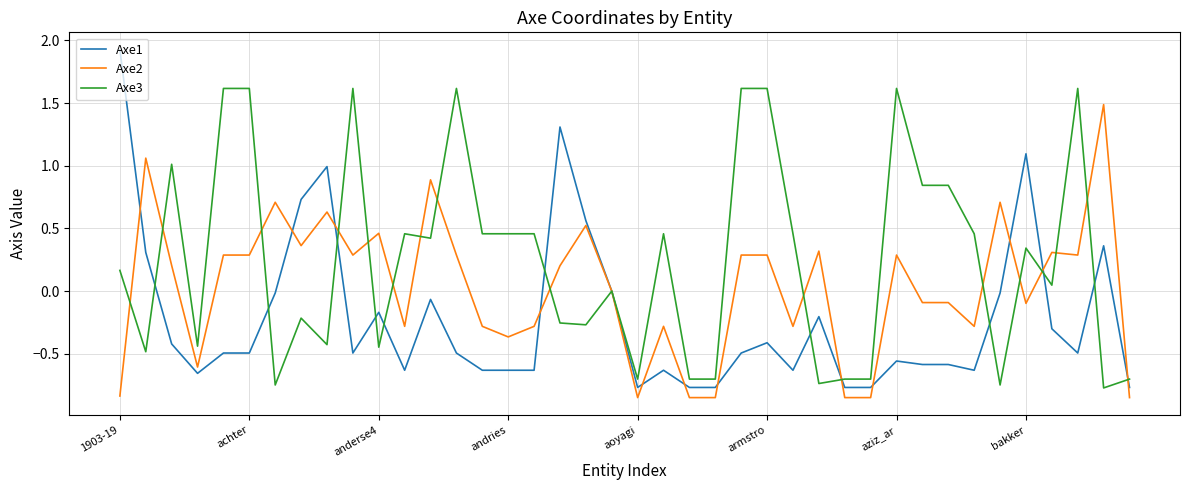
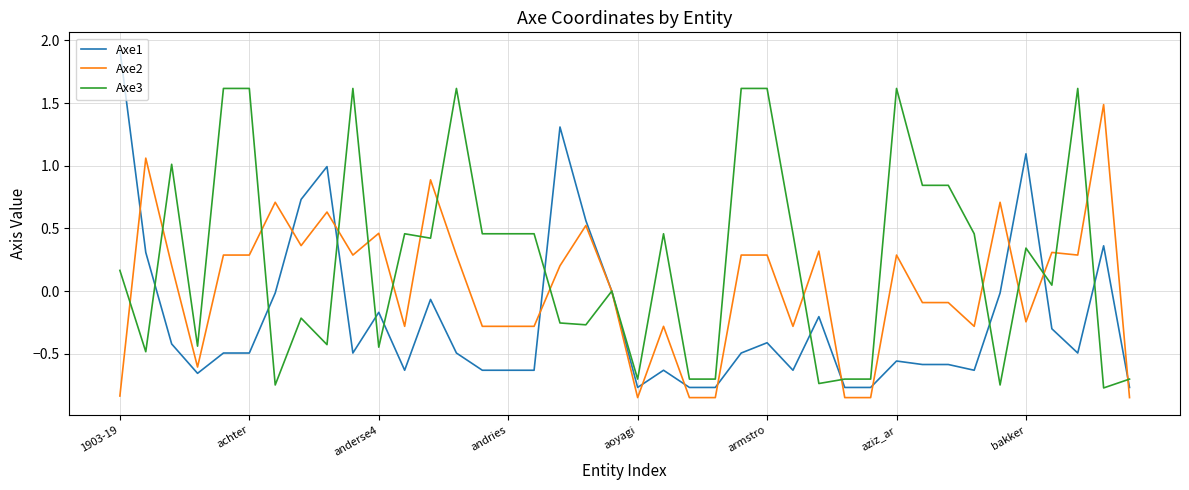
Axe2, andries: -0.37 -> -0.28
Axe2, bakker: -0.10 -> -0.25
